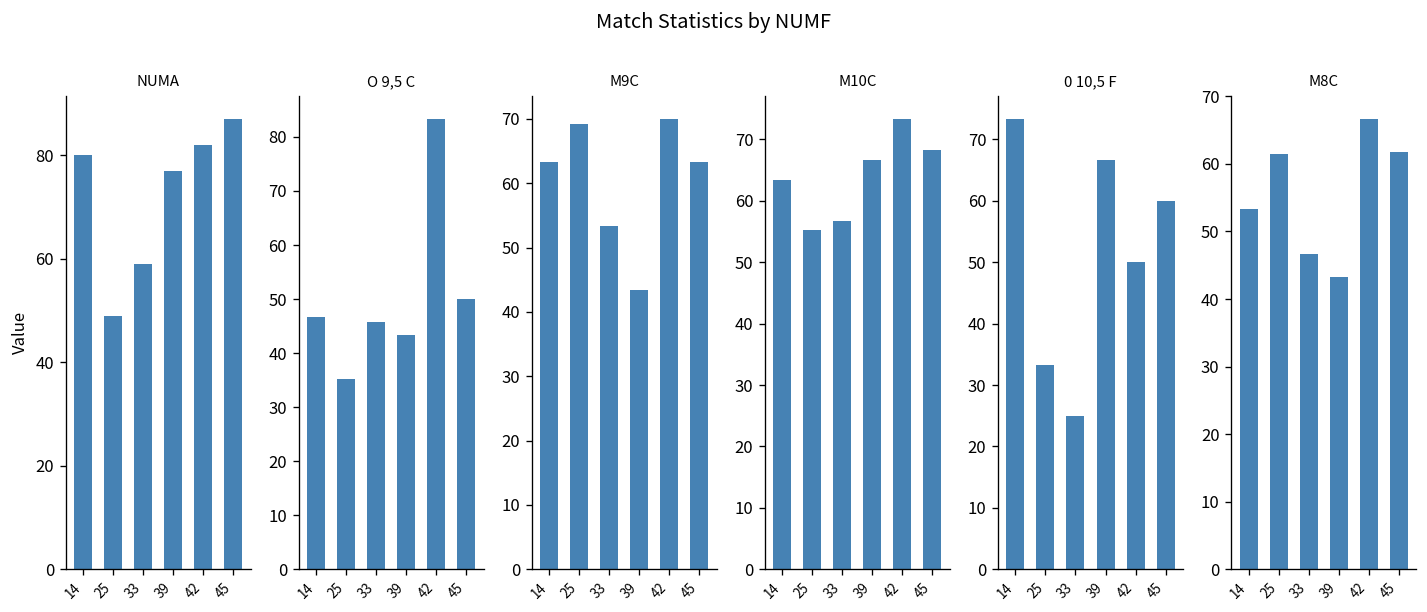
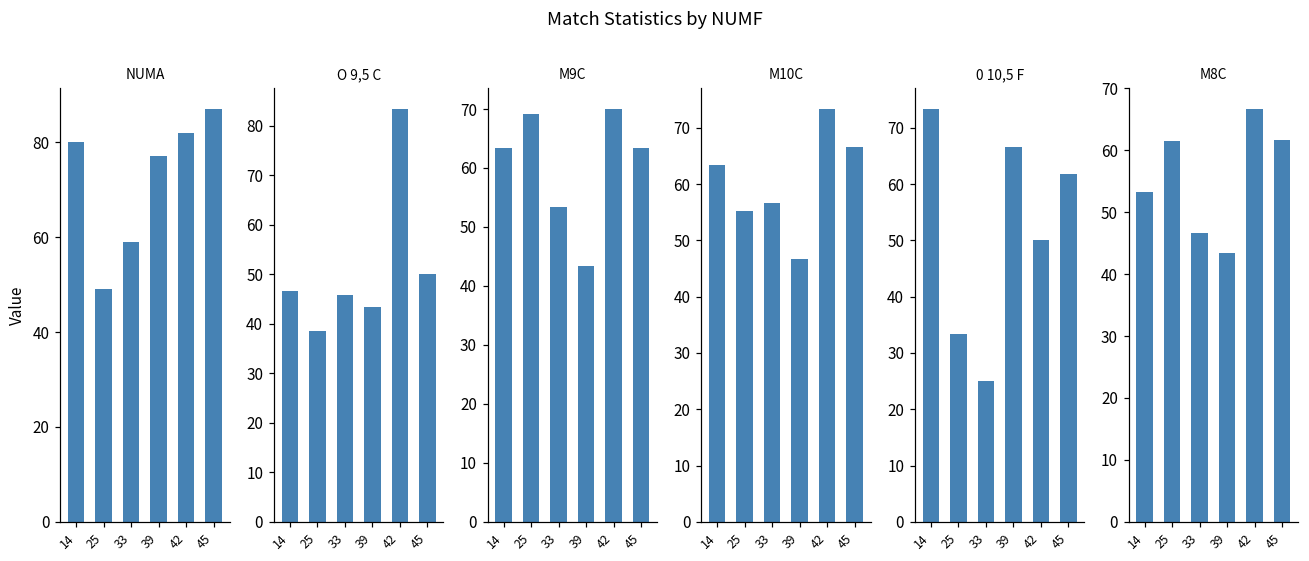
O 9,5 C, 25: 35 -> 38
M10C, 39: 67 -> 47
M10C, 45: 68 -> 67
0 10,5 F, 45: 60 -> 62
